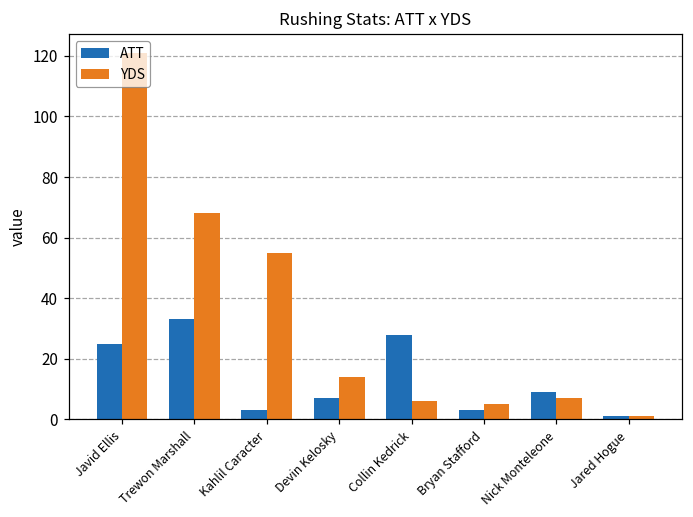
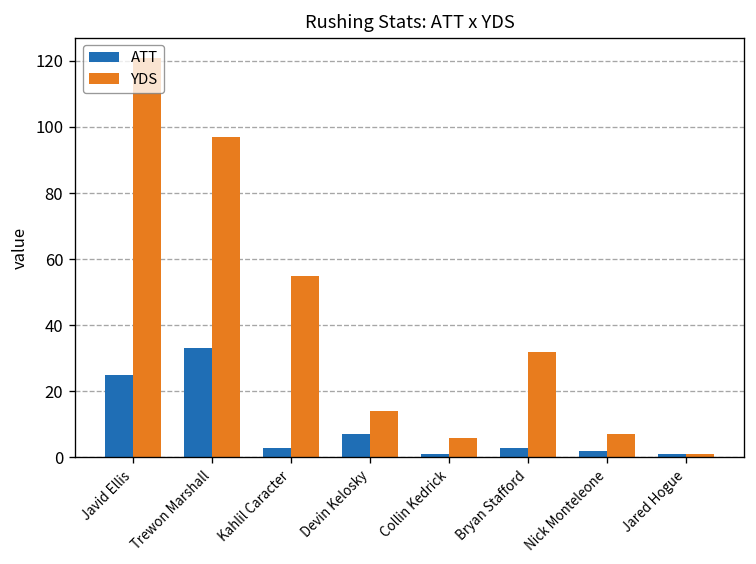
YDS, Trewon Marshall: 68 -> 97
ATT, Collin Kedrick: 28 -> 1
YDS, Bryan Stafford: 5 -> 32
ATT, Nick Monteleone: 9 -> 2
